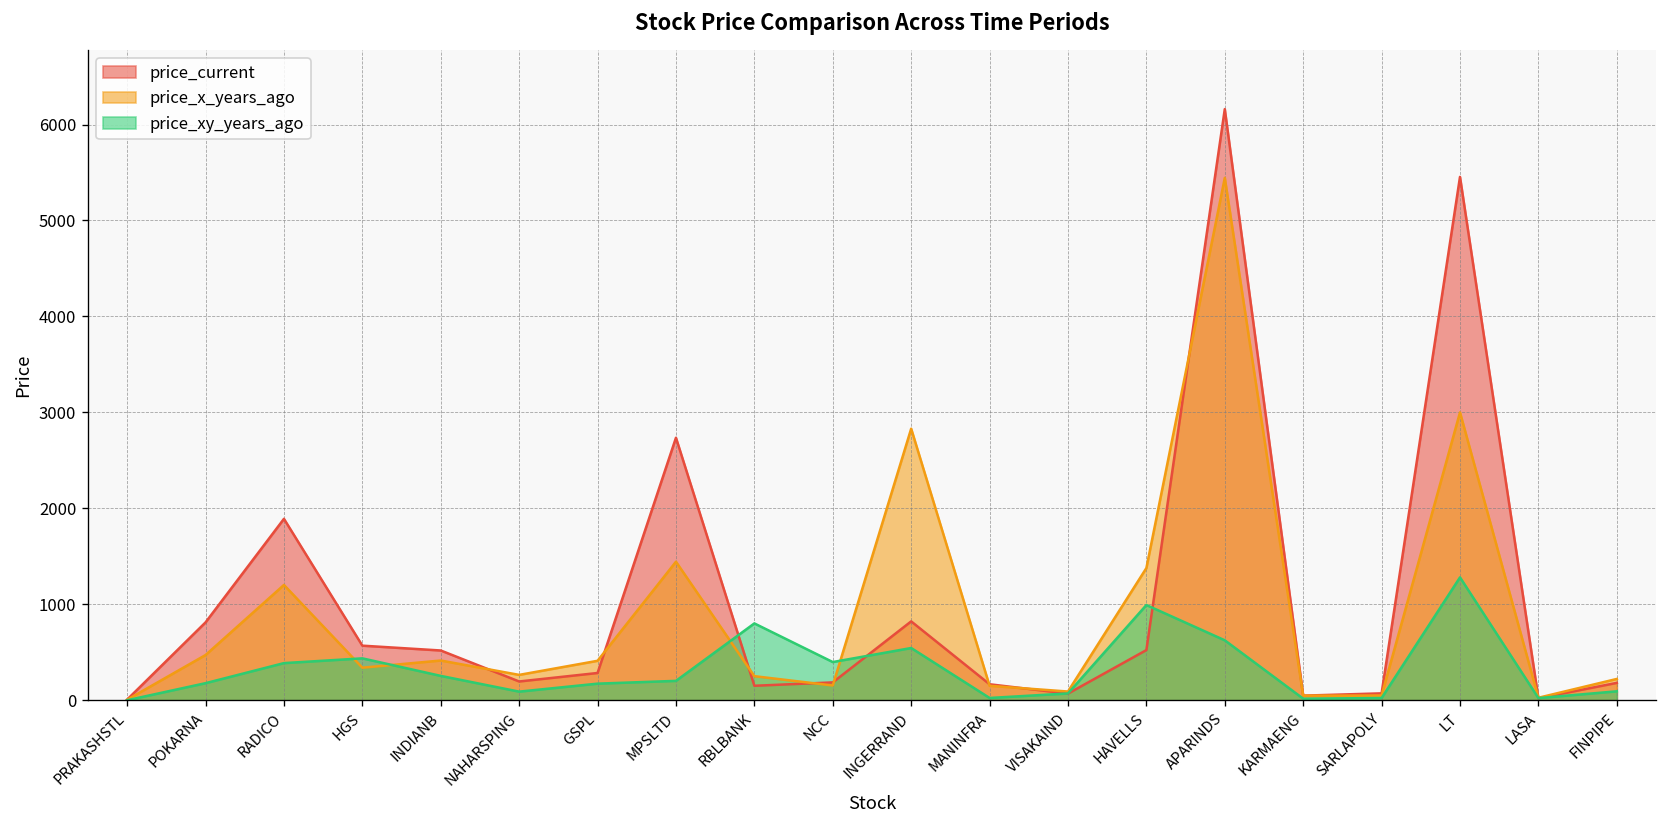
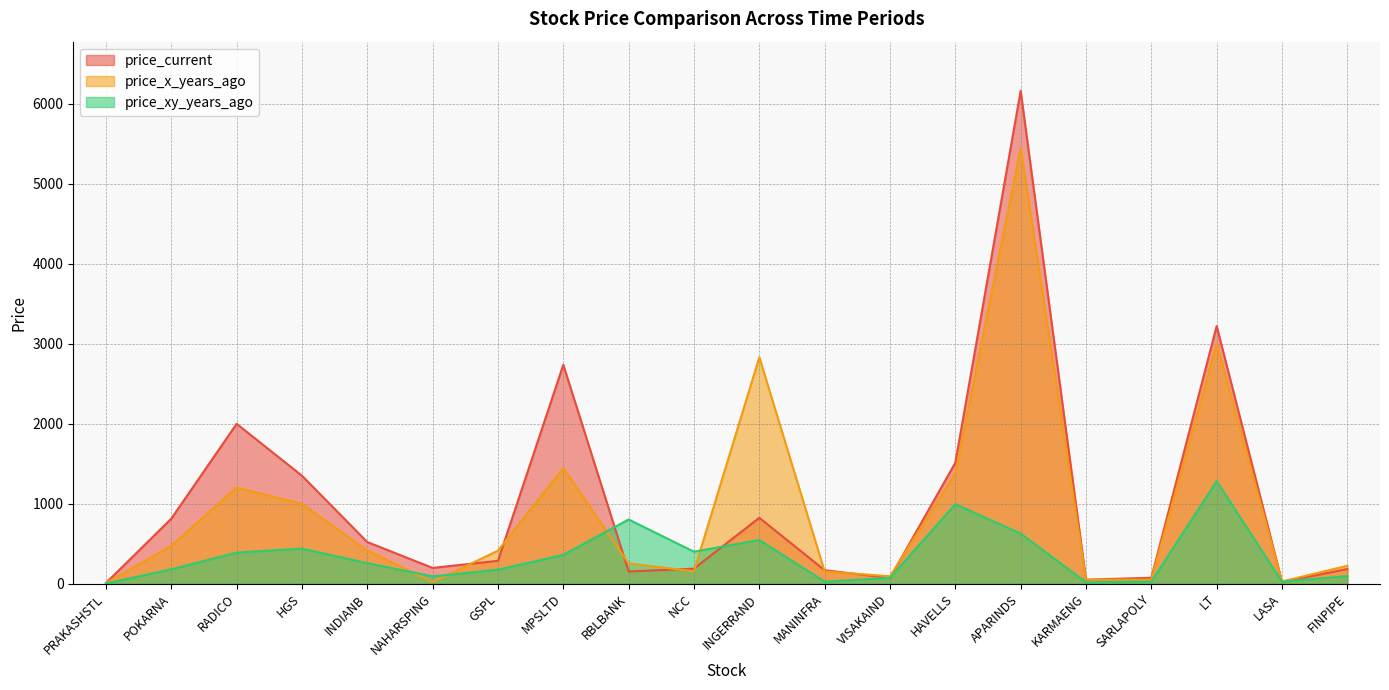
price_current, RADICO: 1900 -> 2000
price_current, HGS: 600 -> 1300
price_x_years_ago, HGS: 300 -> 1000
price_x_years_ago, NAHARSPING: 300 -> 0
price_xy_years_ago, MPSLTD: 200 -> 400
price_current, HAVELLS: 500 -> 1500
price_current, LT: 5500 -> 3200
